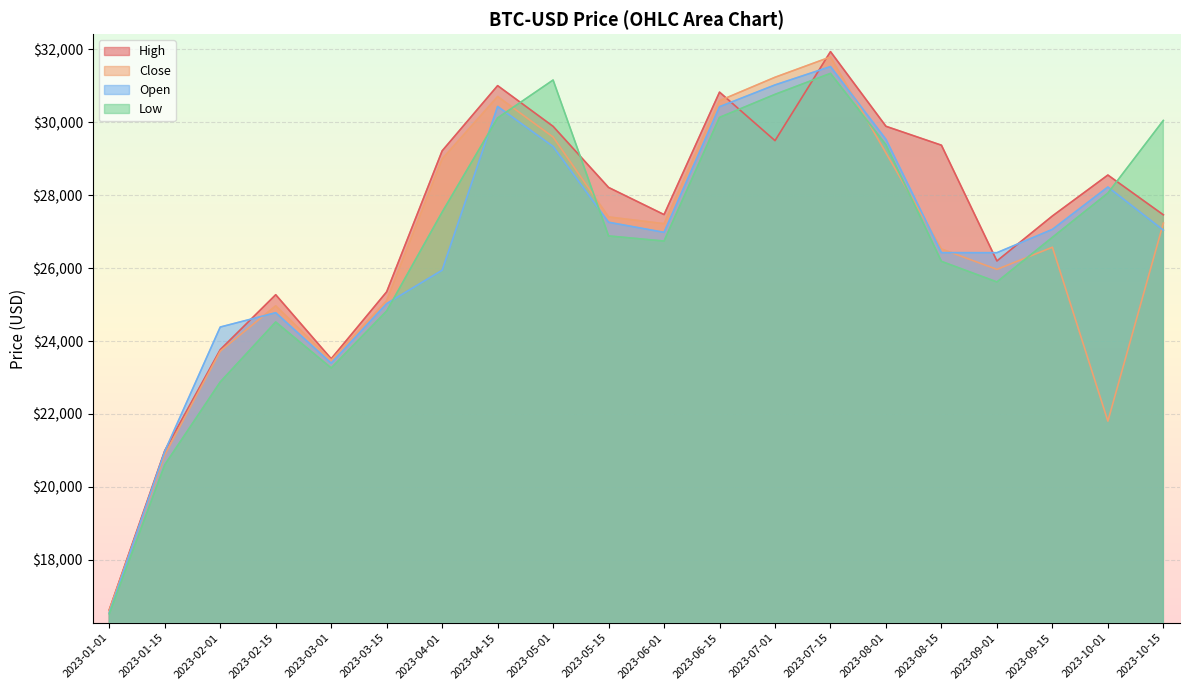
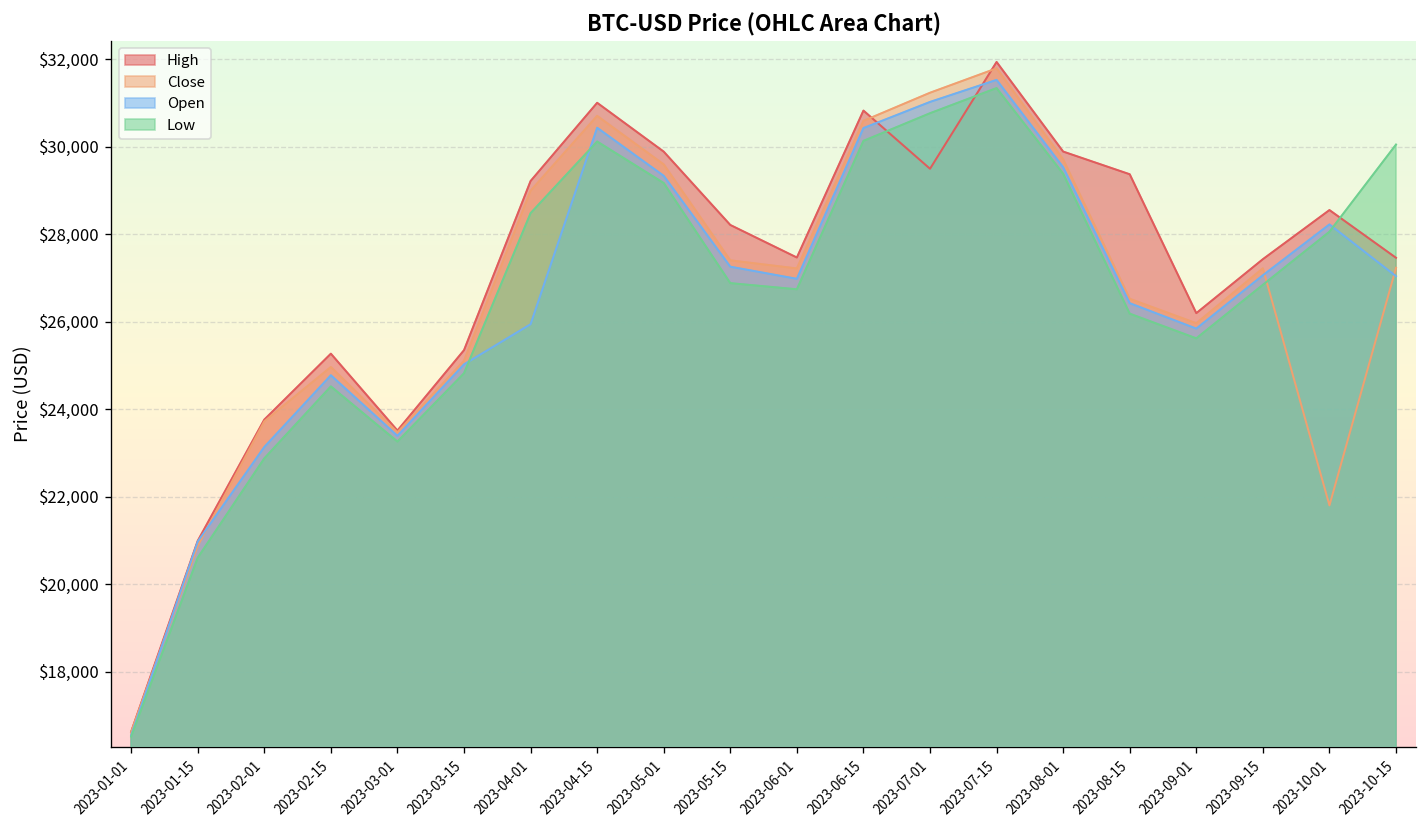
Open, 2023-02-01: $24,400 -> $23,100
Low, 2023-04-01: $27,500 -> $28,500
Low, 2023-05-01: $31,200 -> $29,200
Close, 2023-08-01: $29,200 -> $29,700
Open, 2023-09-01: $26,400 -> $25,800
Close, 2023-09-15: $26,600 -> $27,200
